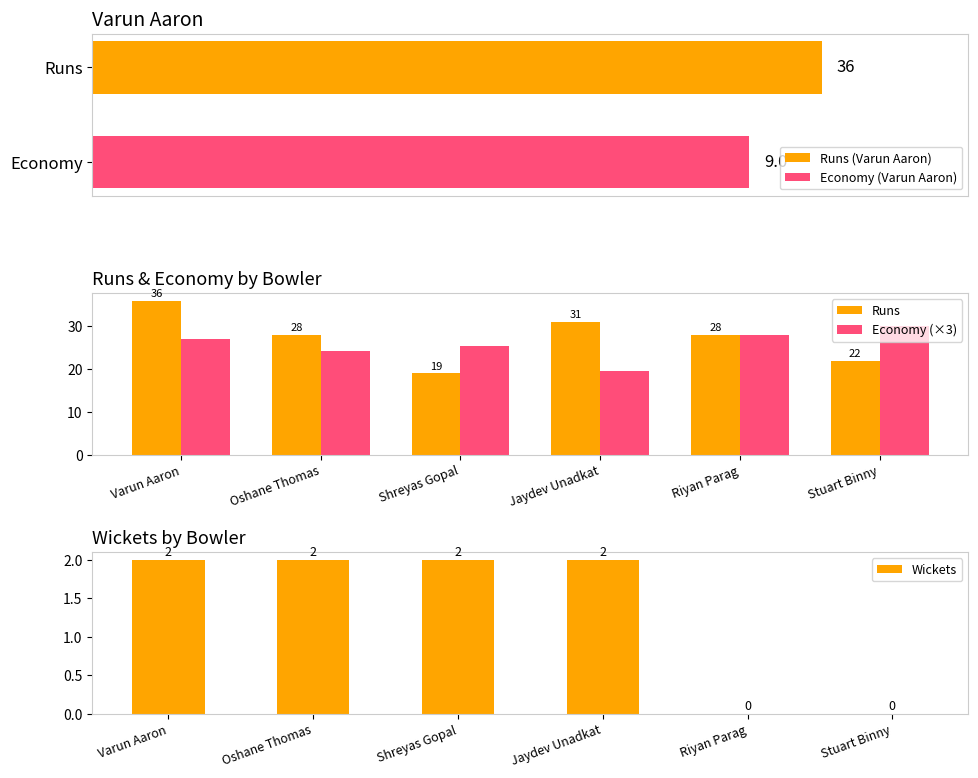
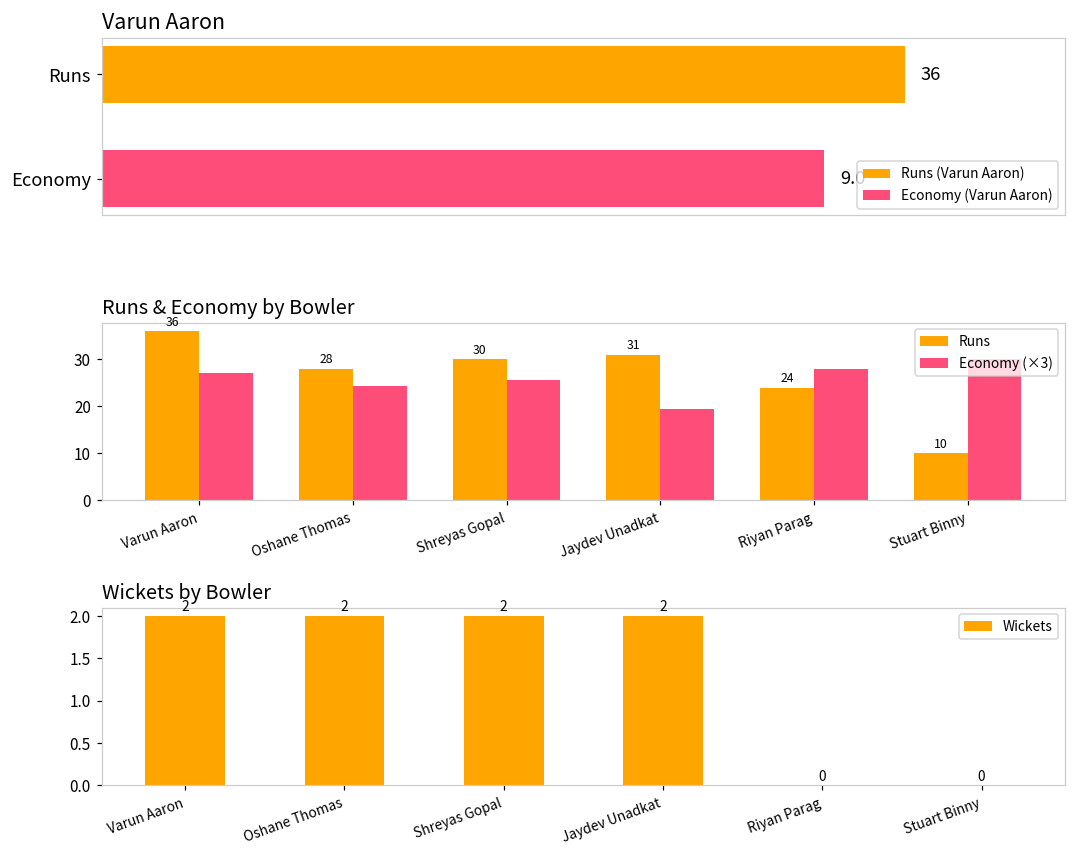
Runs & Economy by Bowler, Runs, Shreyas Gopal: 19 -> 30
Runs & Economy by Bowler, Runs, Riyan Parag: 28 -> 24
Runs & Economy by Bowler, Runs, Stuart Binny: 22 -> 10
